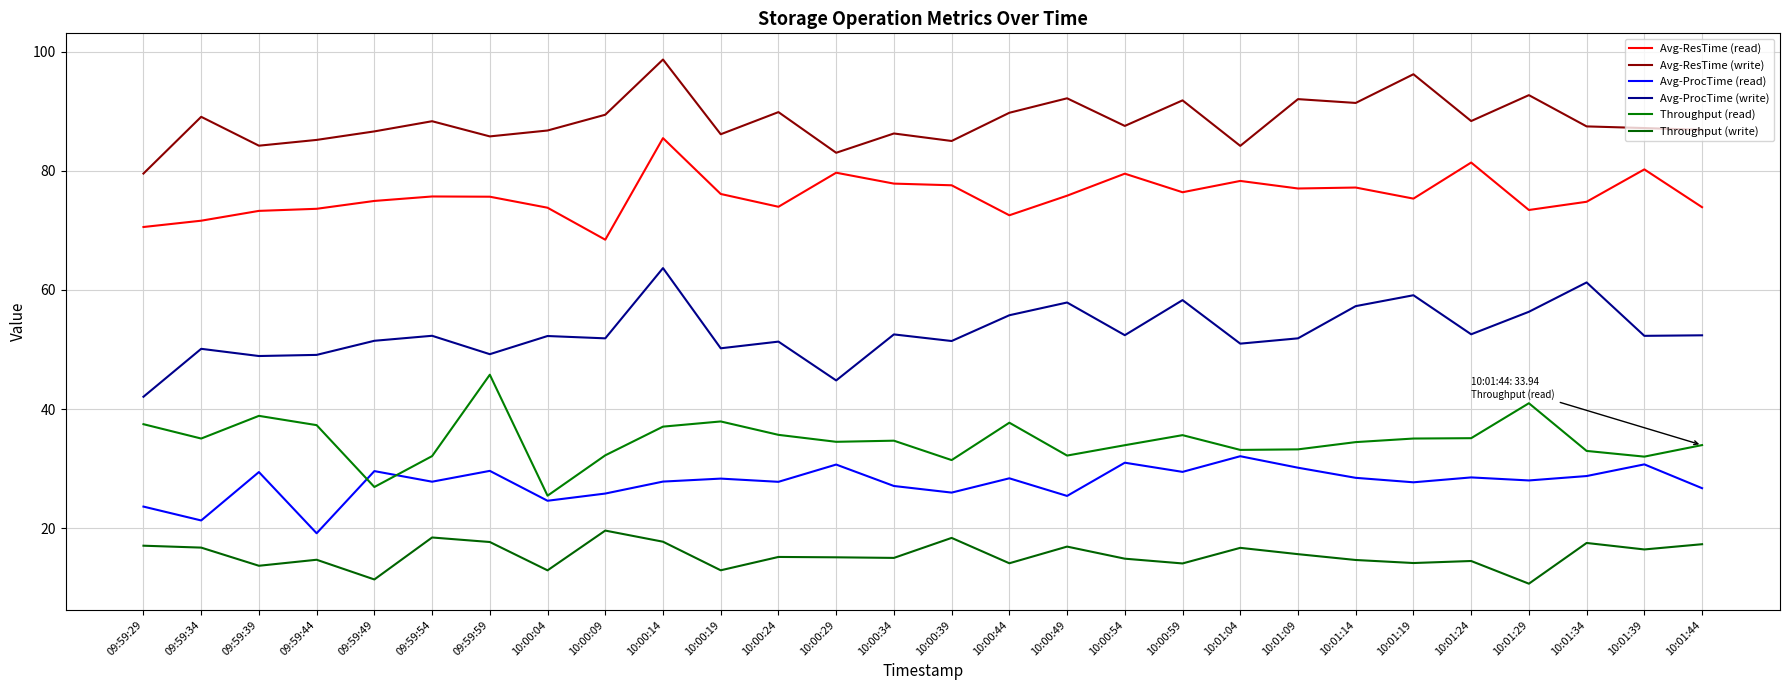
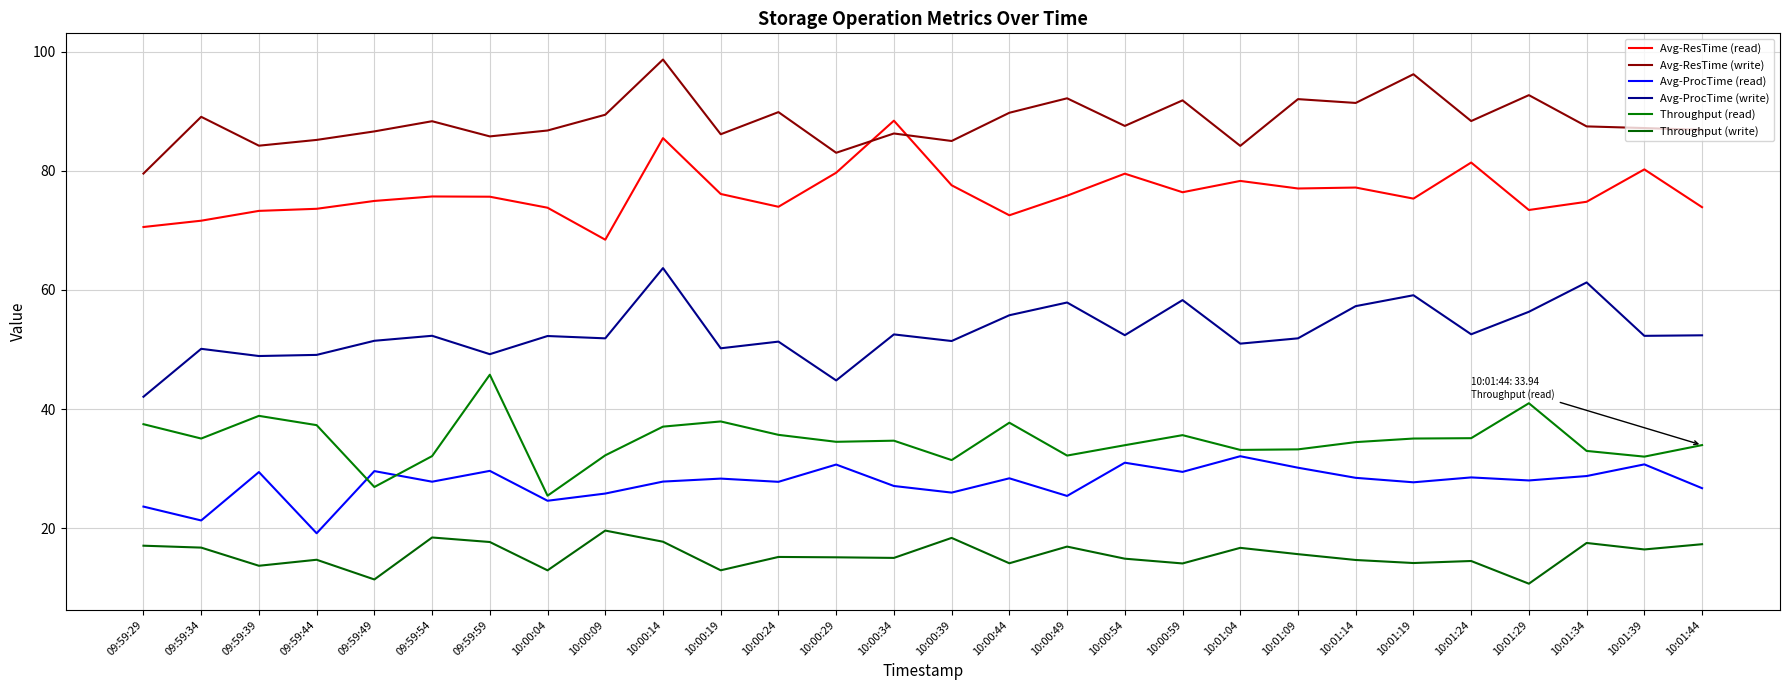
Avg-ResTime (read), 10:00:34: 78 -> 88
